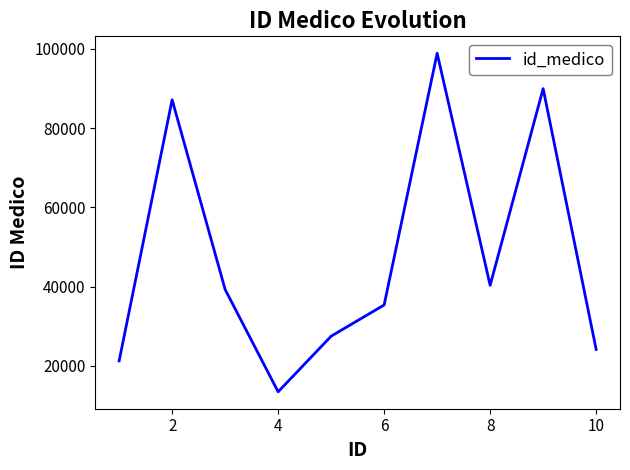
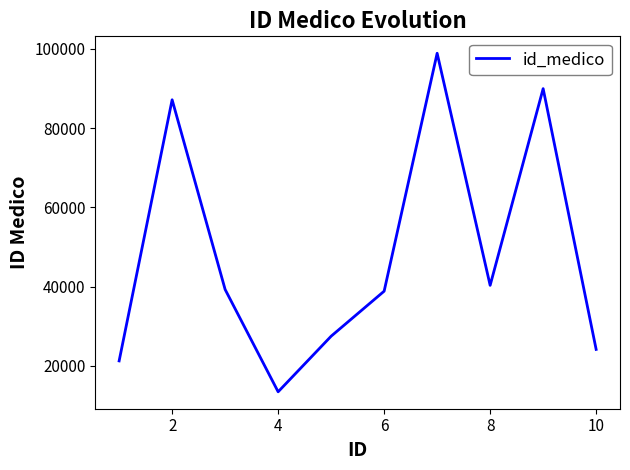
6: 35000 -> 39000
